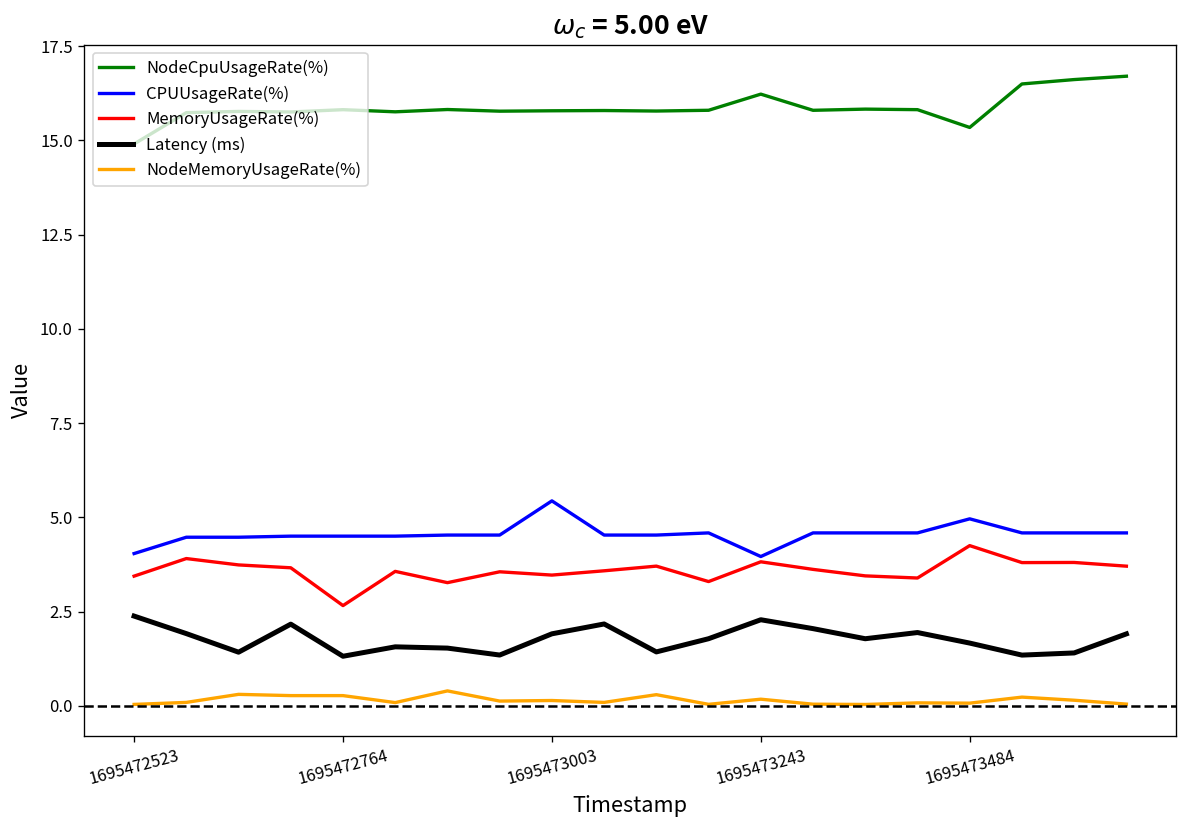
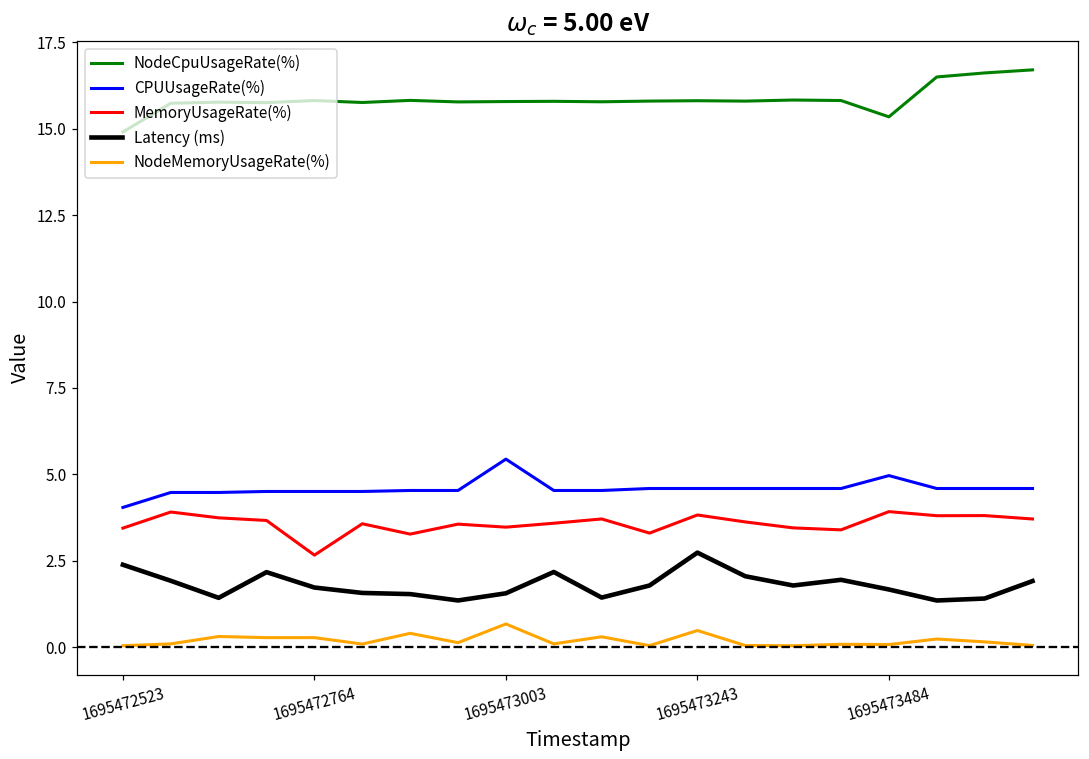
Latency (ms), 1695472764: 1.3 -> 1.7
Latency (ms), 1695473003: 1.9 -> 1.6
NodeMemoryUsageRate(%), 1695473003: 0.1 -> 0.7
NodeCpuUsageRate(%), 1695473243: 16.2 -> 15.8
CPUUsageRate(%), 1695473243: 4.0 -> 4.6
Latency (ms), 1695473243: 2.3 -> 2.7
NodeMemoryUsageRate(%), 1695473243: 0.2 -> 0.5
MemoryUsageRate(%), 1695473484: 4.3 -> 3.9
